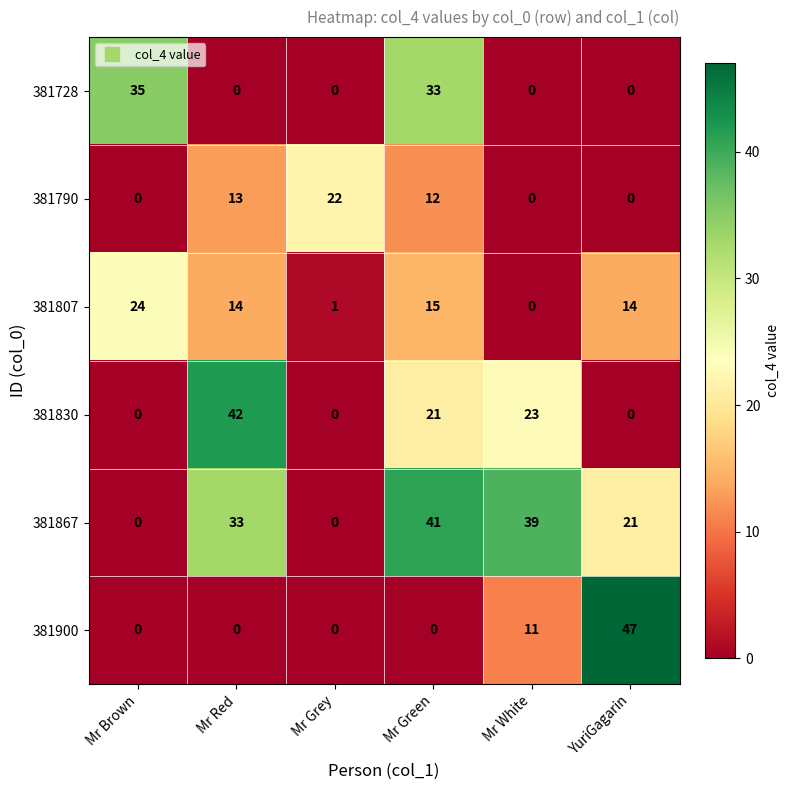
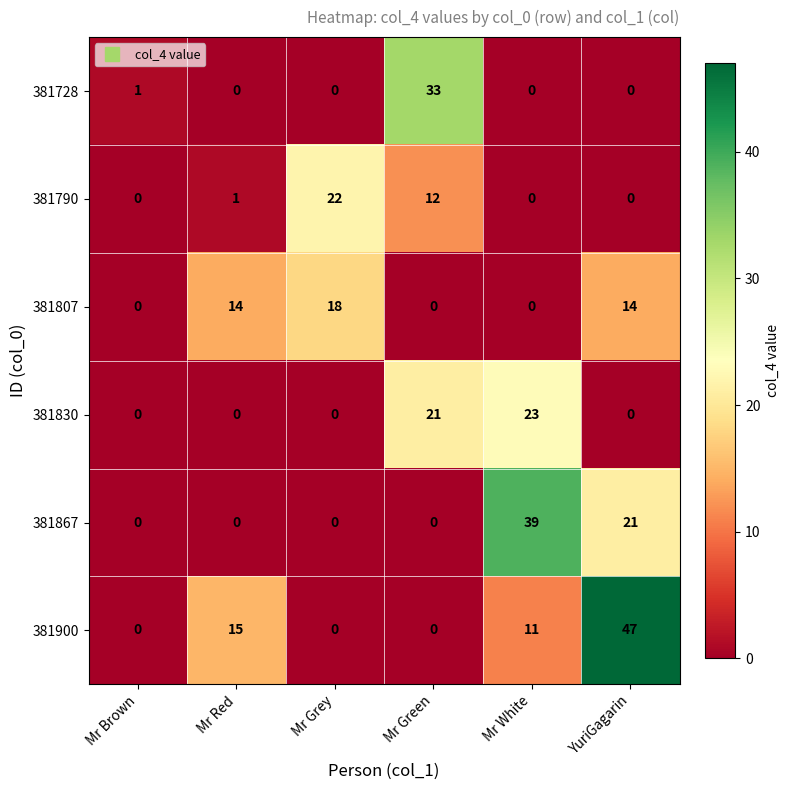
381728, Mr Brown: 35 -> 1
381790, Mr Red: 13 -> 1
381807, Mr Brown: 24 -> 0
381807, Mr Grey: 1 -> 18
381807, Mr Green: 15 -> 0
381830, Mr Red: 42 -> 0
381867, Mr Red: 33 -> 0
381867, Mr Green: 41 -> 0
381900, Mr Red: 0 -> 15
